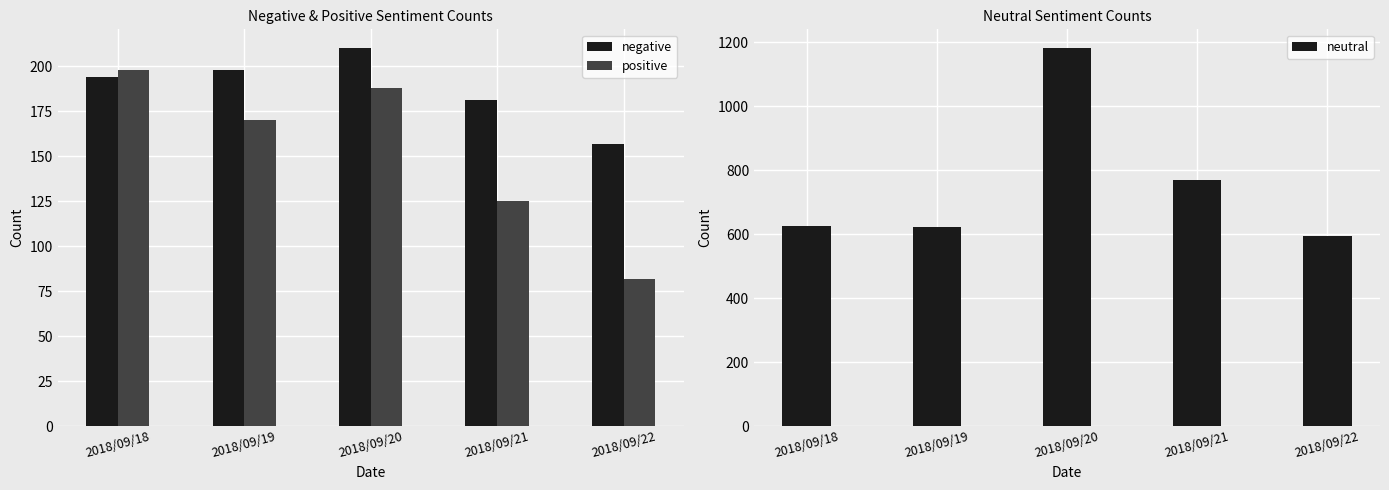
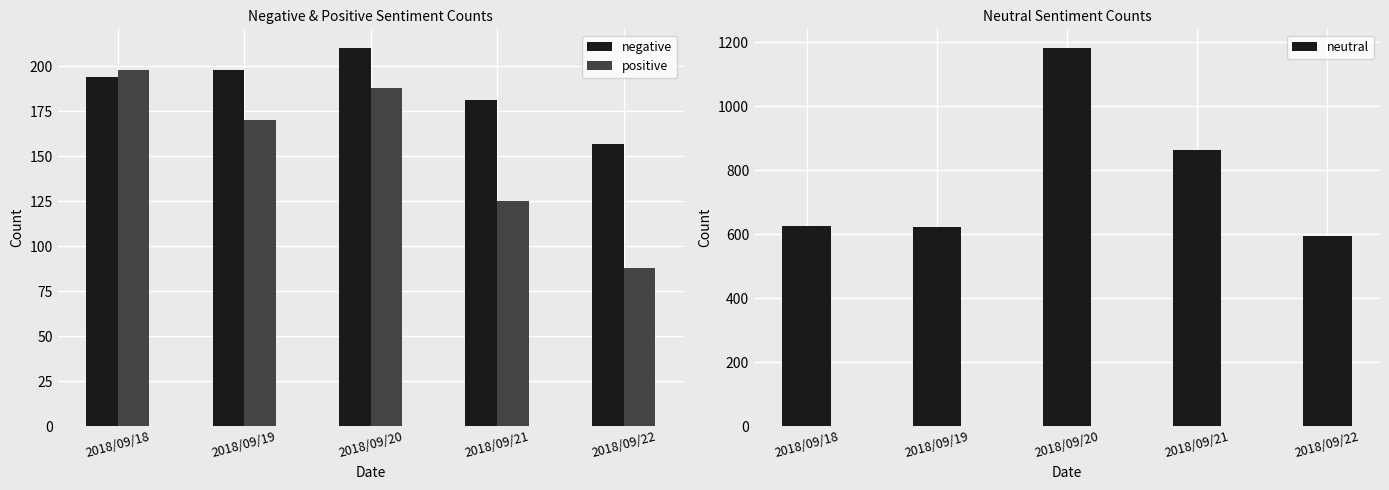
Negative & Positive Sentiment Counts, positive, 2018/09/22: 82 -> 88
Neutral Sentiment Counts, 2018/09/21: 770 -> 870
